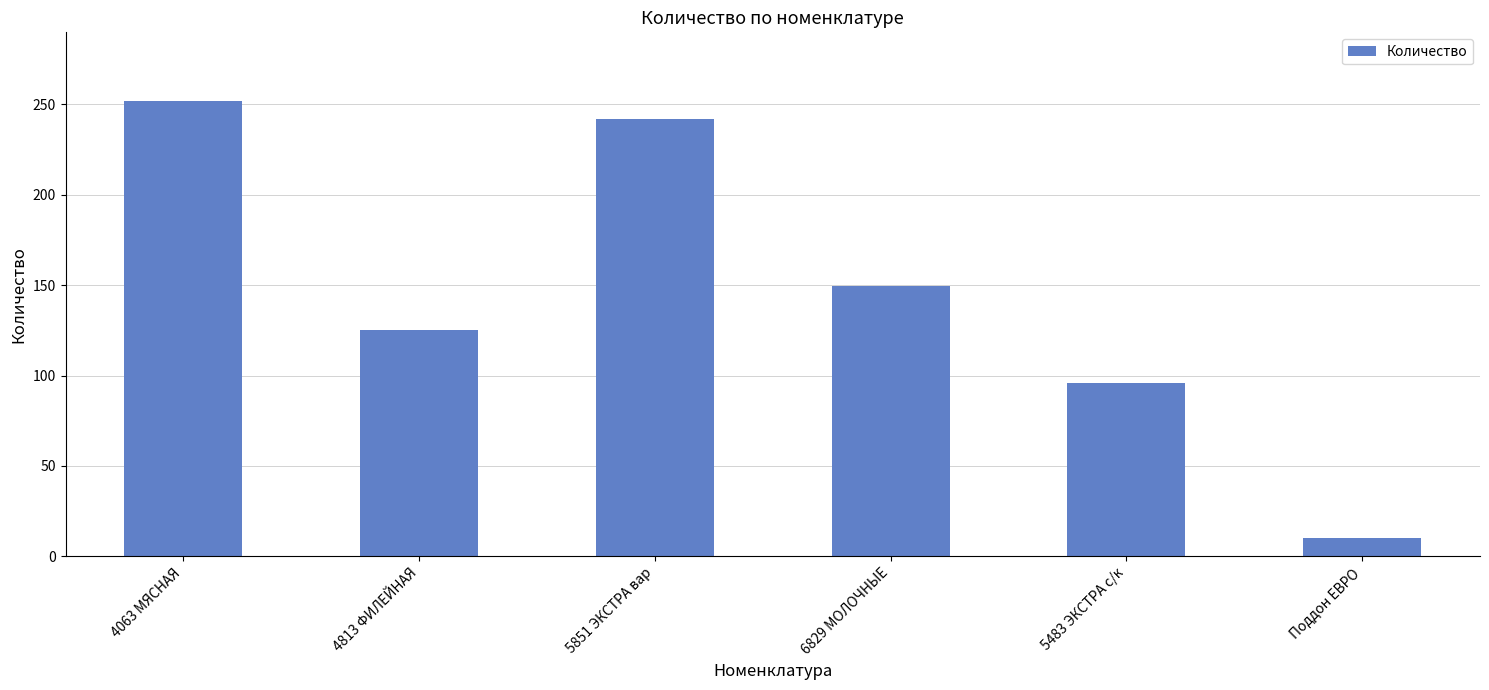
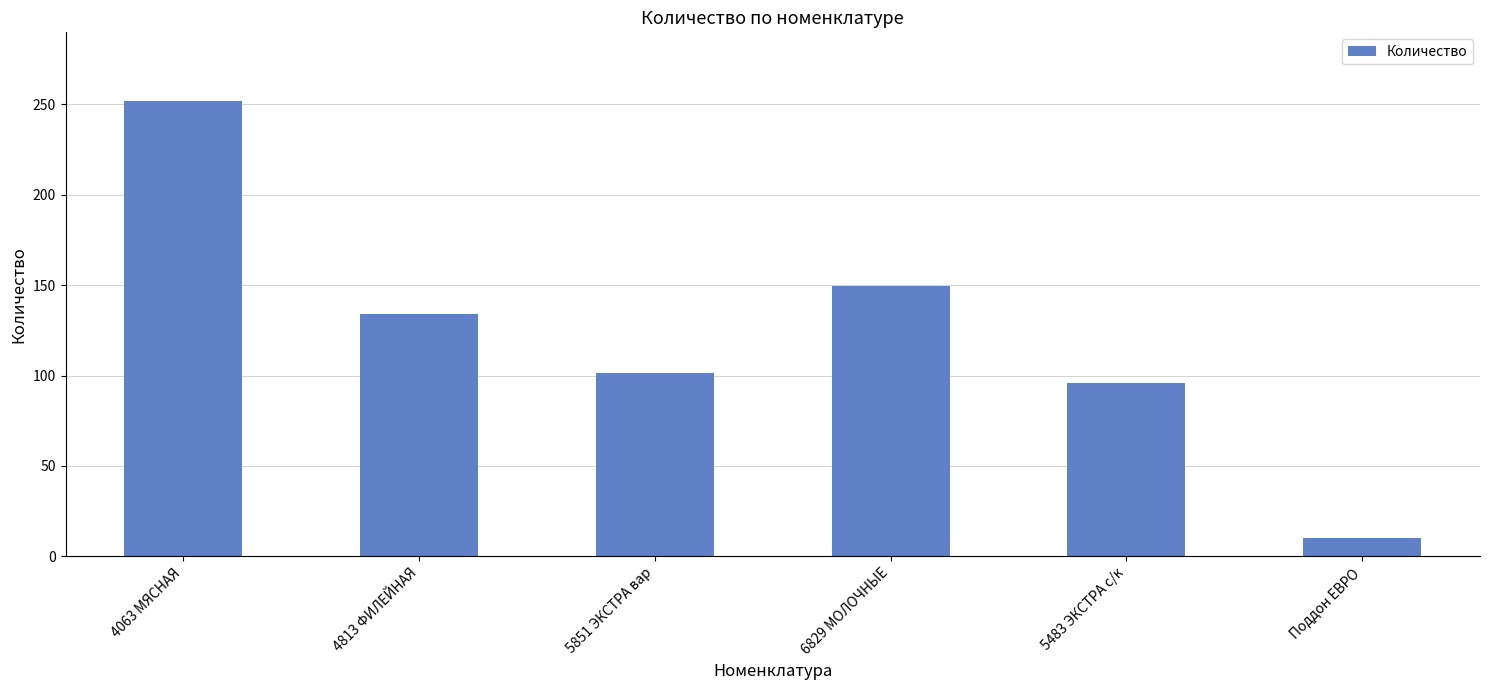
4813 ФИЛЕЙНАЯ: 125 -> 134
5851 ЭКСТРА вар: 242 -> 101
